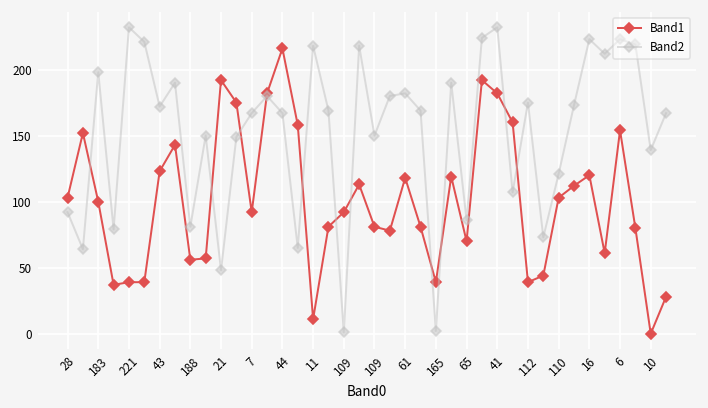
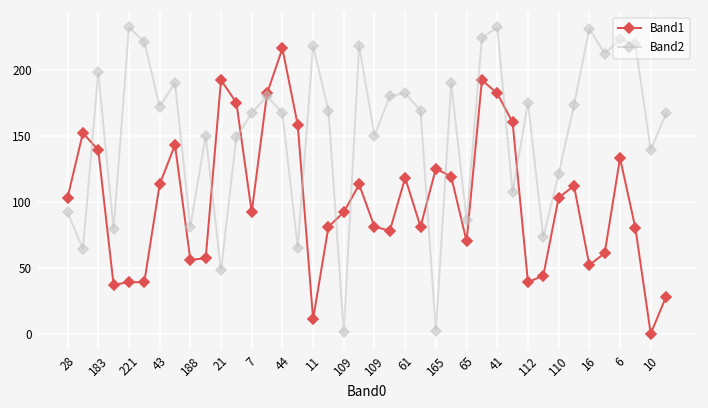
Band1, 183: 100 -> 139
Band1, 43: 123 -> 113
Band1, 165: 39 -> 125
Band1, 16: 120 -> 52
Band2, 16: 223 -> 231
Band1, 6: 154 -> 133
